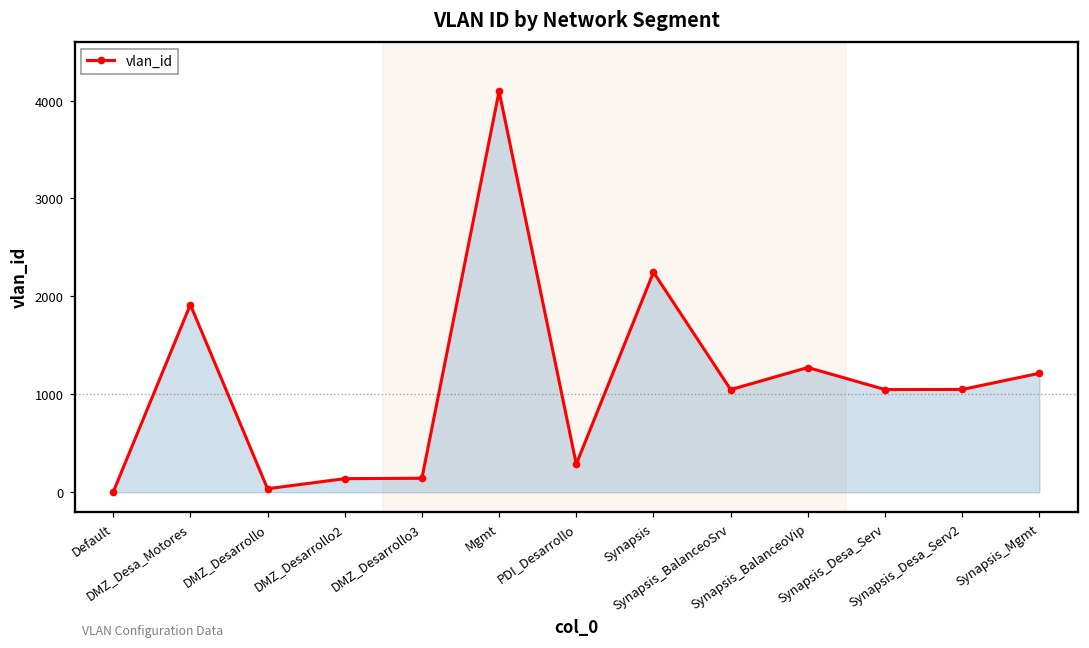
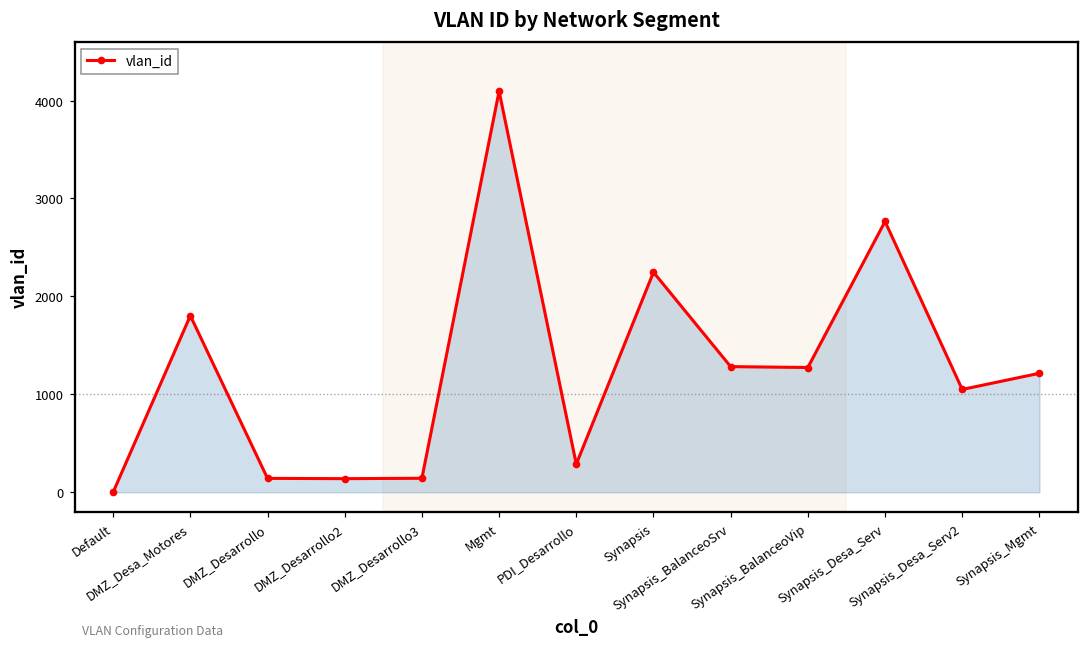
DMZ_Desa_Motores: 1900 -> 1800
DMZ_Desarrollo: 0 -> 100
Synapsis_BalanceoSrv: 1000 -> 1300
Synapsis_Desa_Serv: 1000 -> 2800
